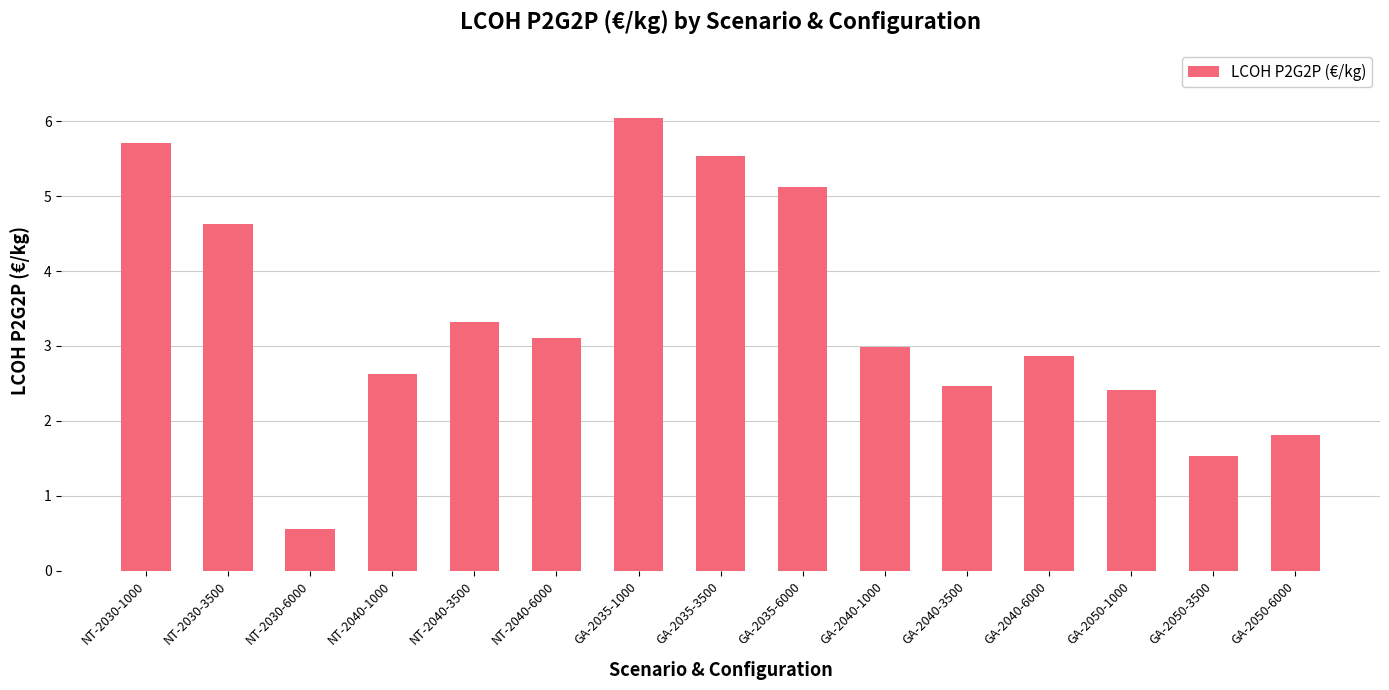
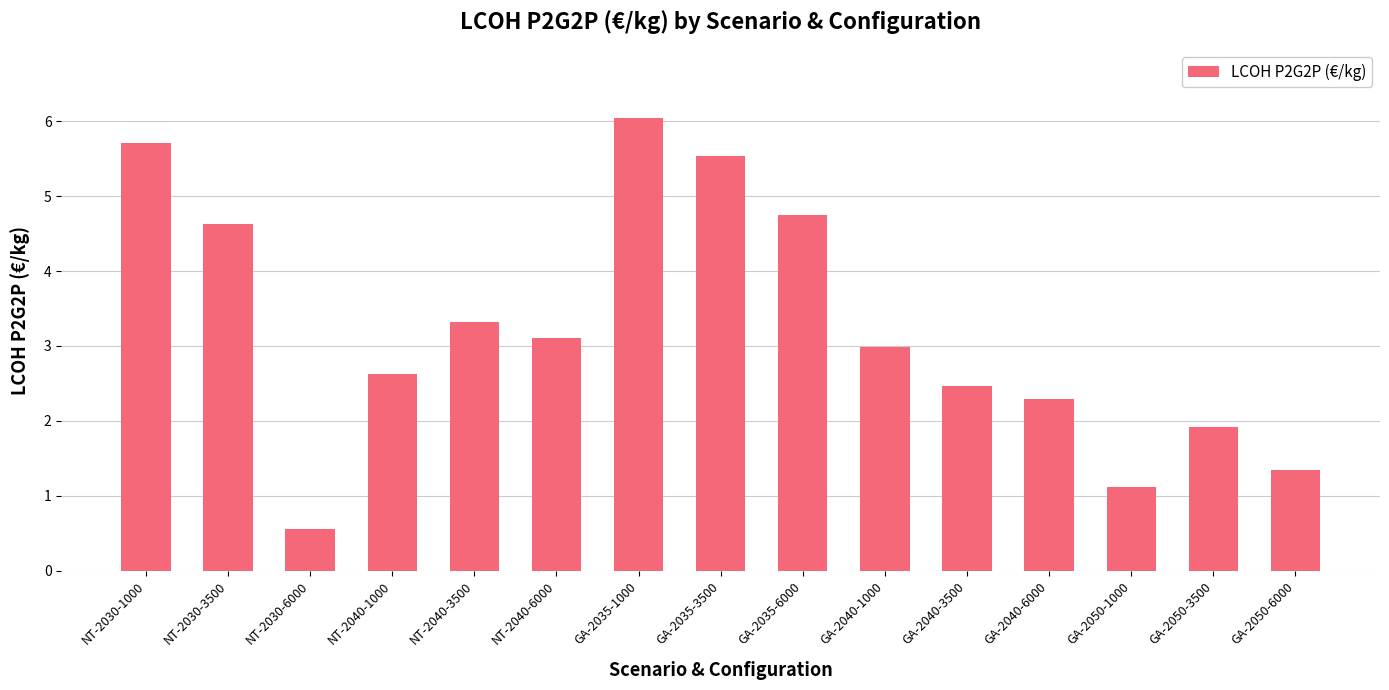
GA-2035-6000: 5.1 -> 4.7
GA-2040-6000: 2.9 -> 2.3
GA-2050-1000: 2.4 -> 1.1
GA-2050-3500: 1.5 -> 1.9
GA-2050-6000: 1.8 -> 1.3
